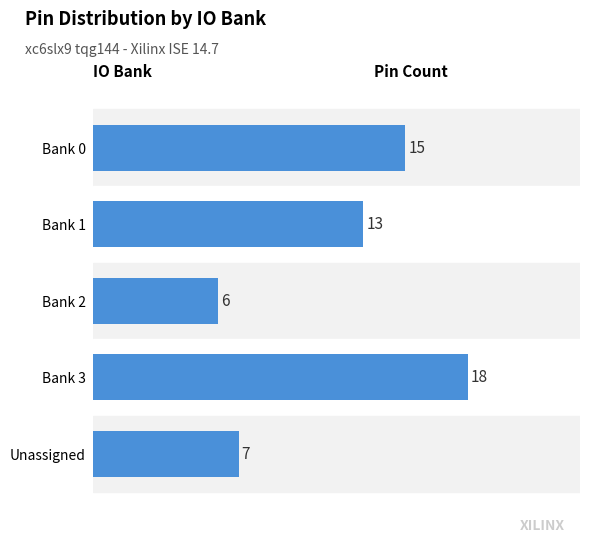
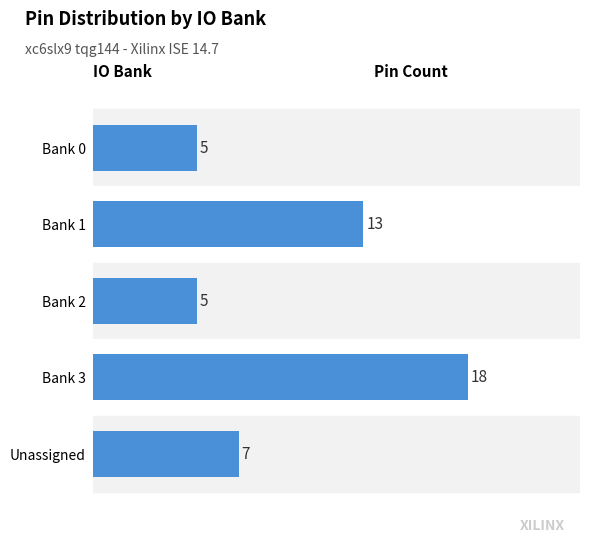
Bank 0: 15 -> 5
Bank 2: 6 -> 5
